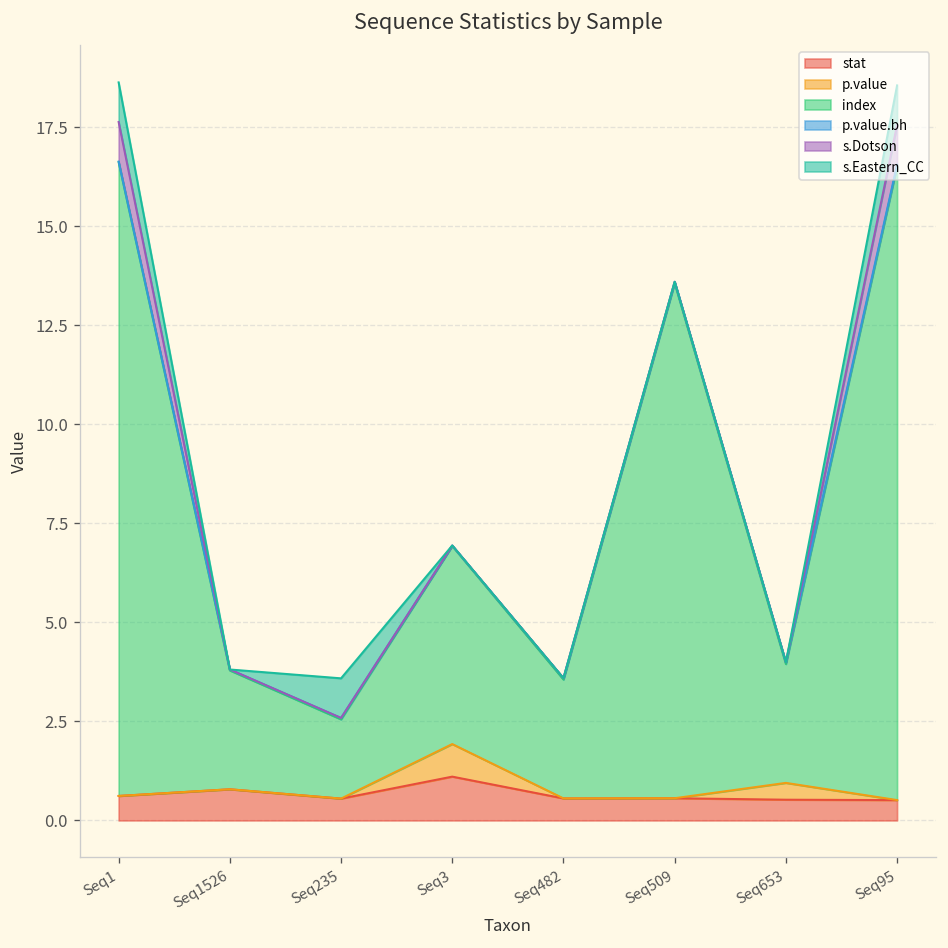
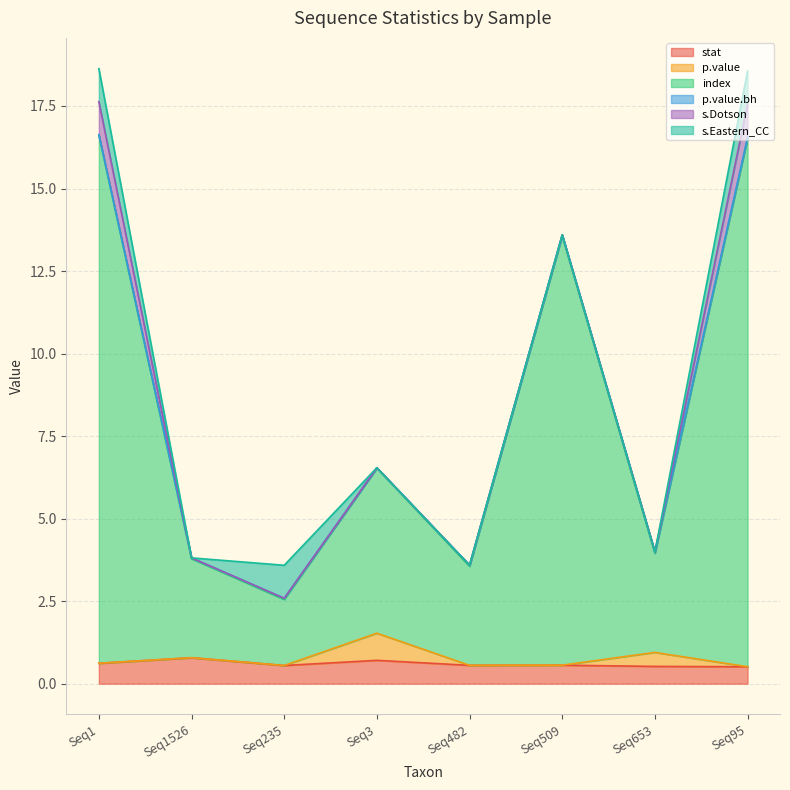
stat, Seq3: 1.1 -> 0.7
